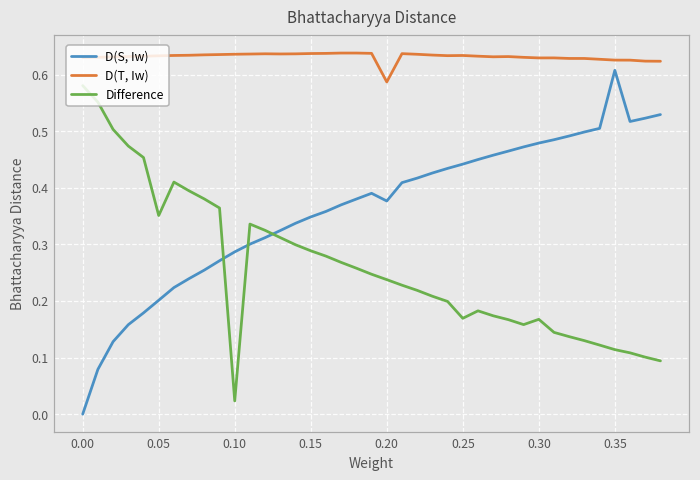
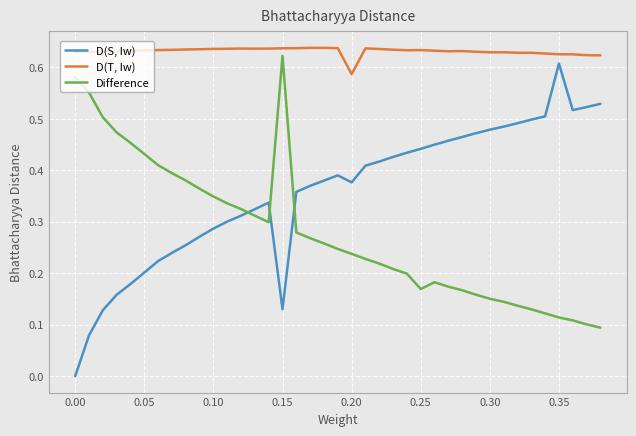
Difference, 0.05: 0.35 -> 0.43
Difference, 0.10: 0.02 -> 0.35
D(S, Iw), 0.15: 0.35 -> 0.13
Difference, 0.15: 0.29 -> 0.62
Difference, 0.30: 0.17 -> 0.15
